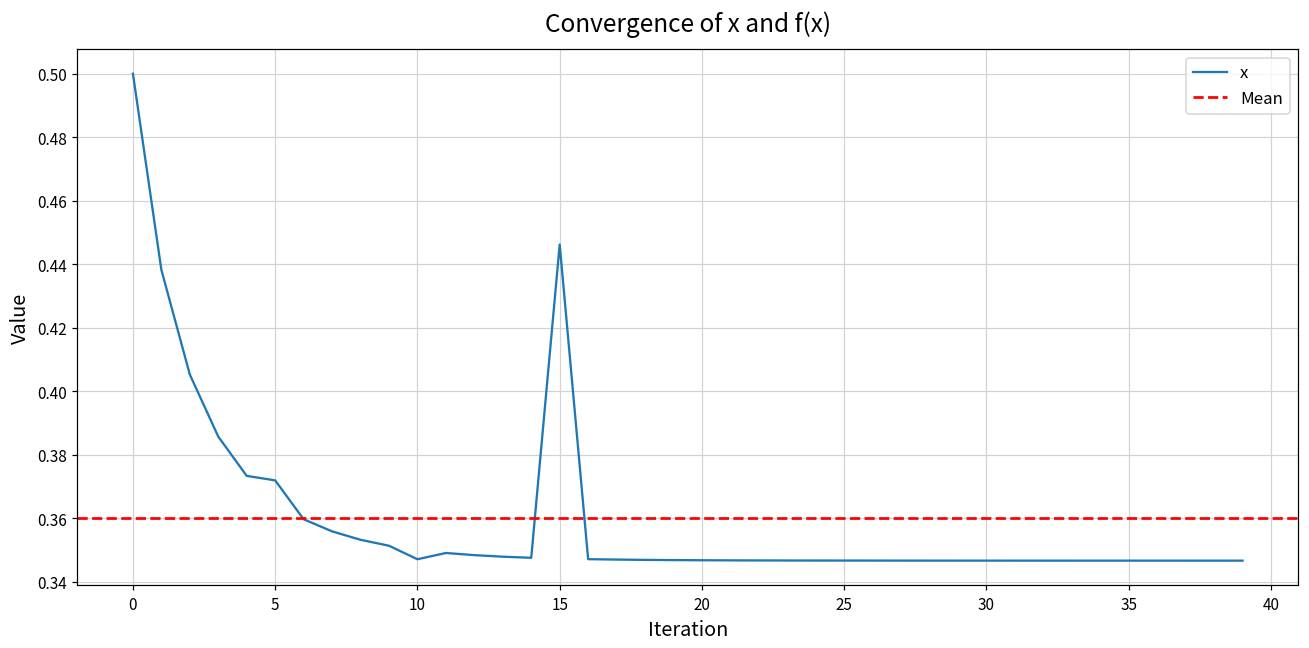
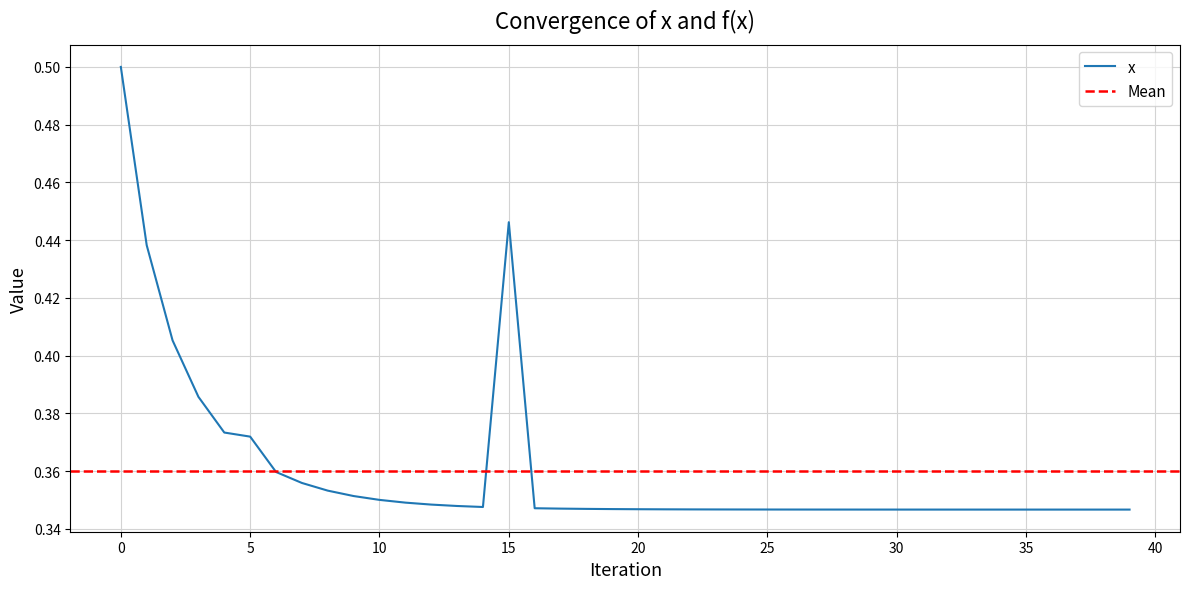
10: 0.347 -> 0.350
